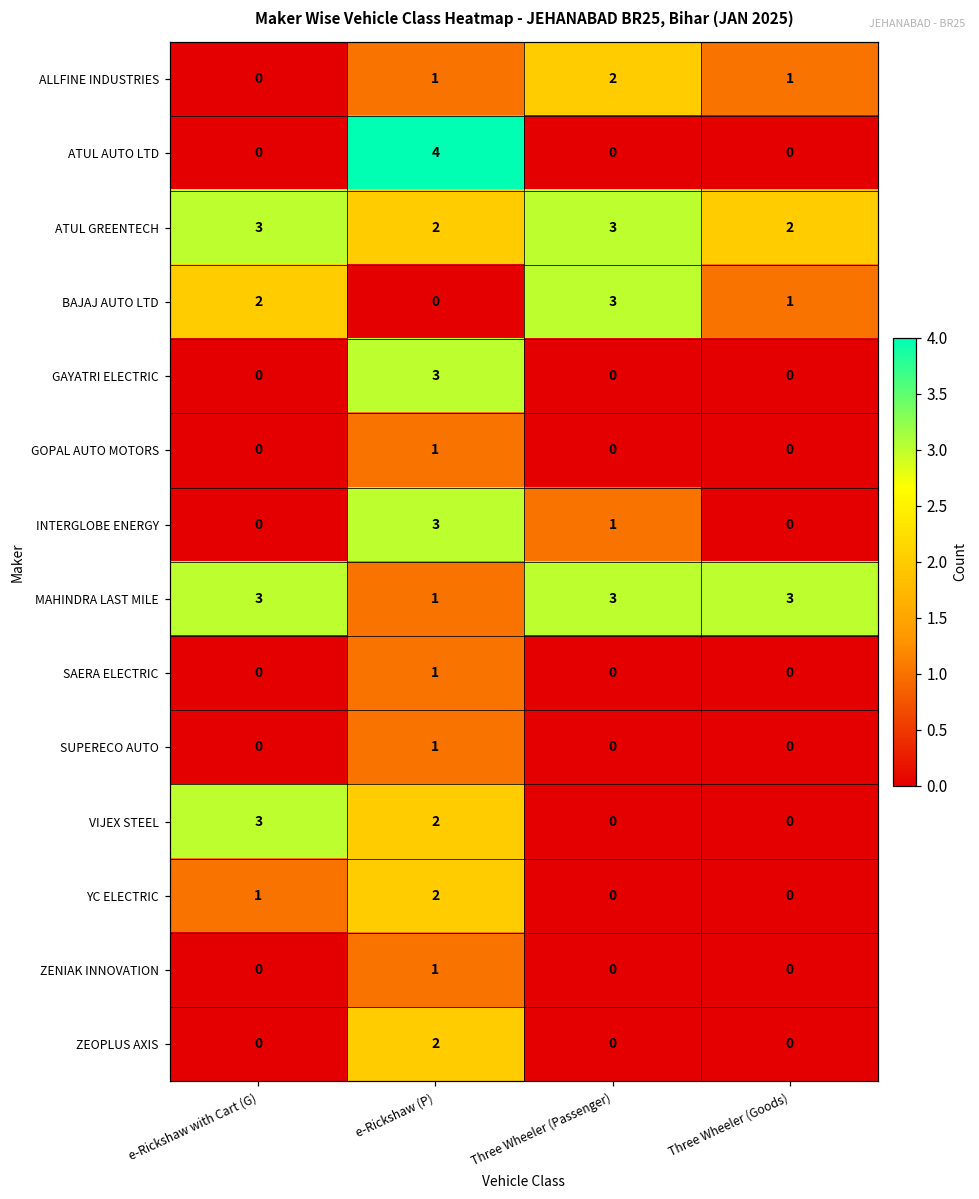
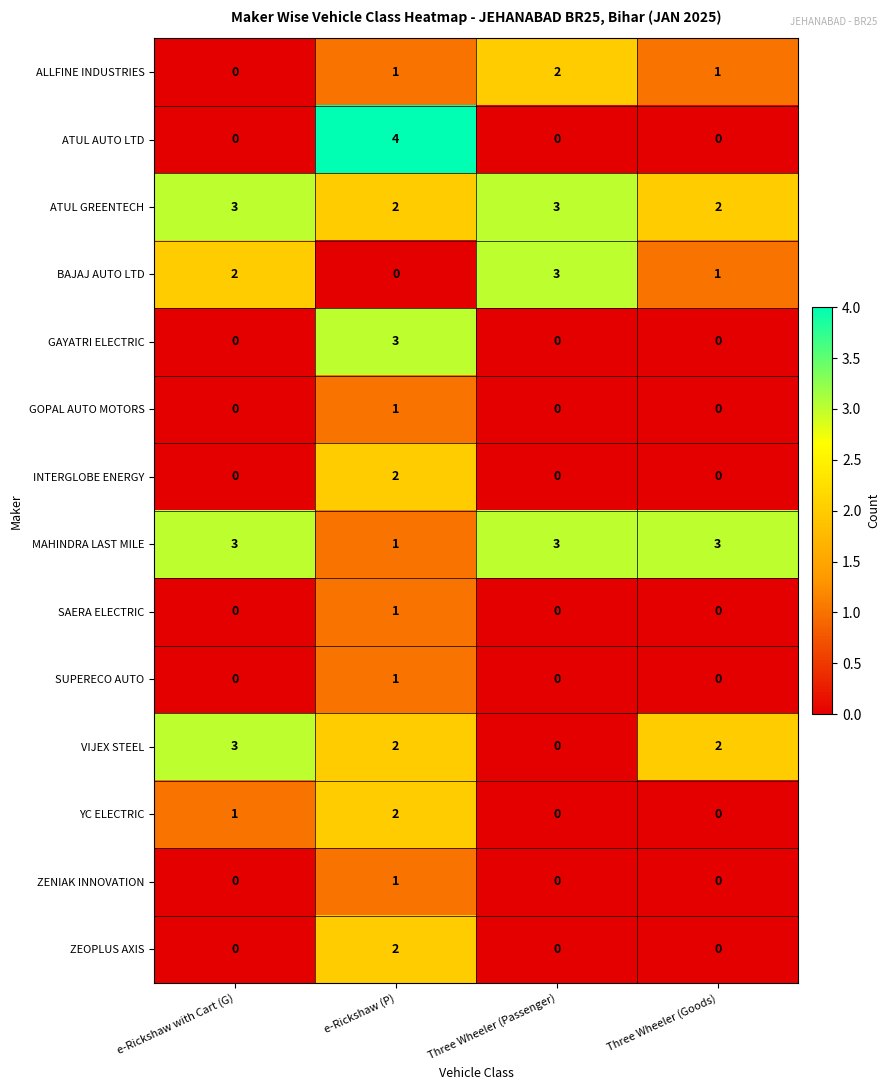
INTERGLOBE ENERGY, e-Rickshaw (P): 3 -> 2
INTERGLOBE ENERGY, Three Wheeler (Passenger): 1 -> 0
VIJEX STEEL, Three Wheeler (Goods): 0 -> 2
